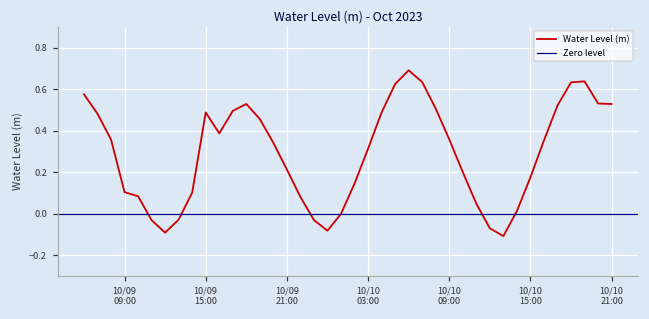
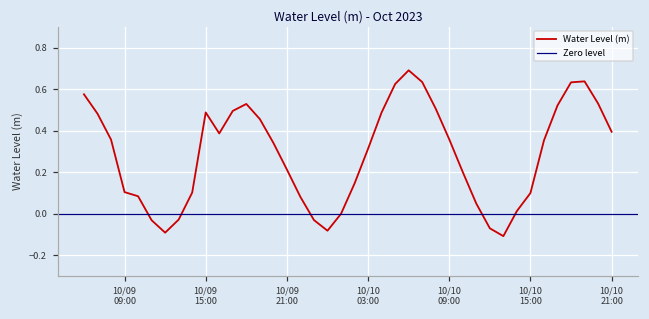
10/10 15:00: 0.18 -> 0.10
10/10 21:00: 0.53 -> 0.39
